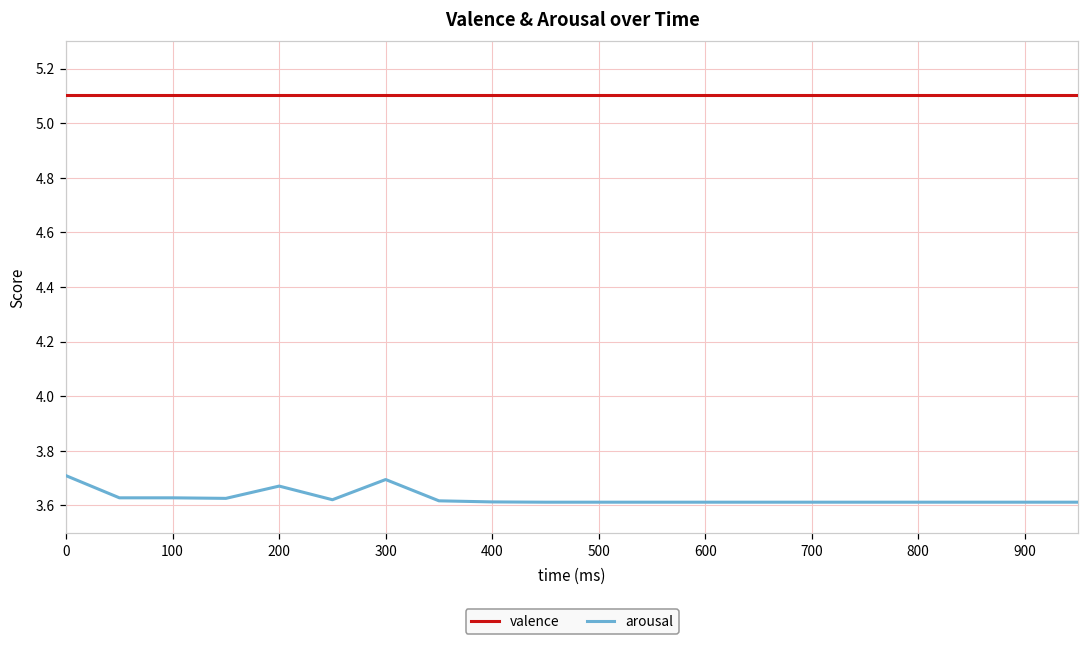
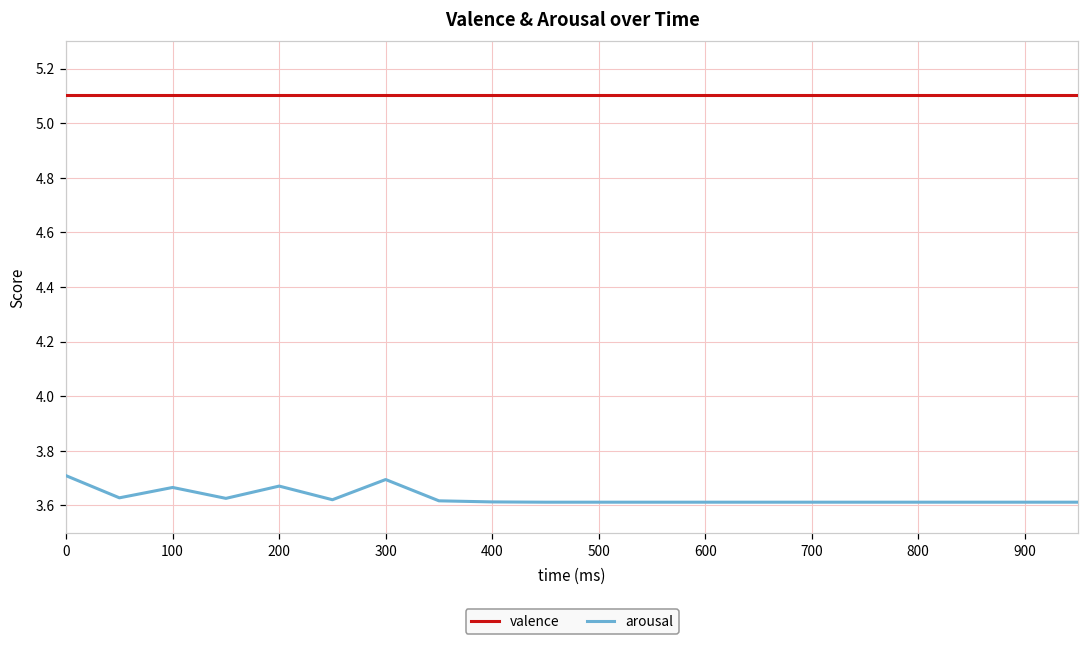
arousal, 100: 3.63 -> 3.67
